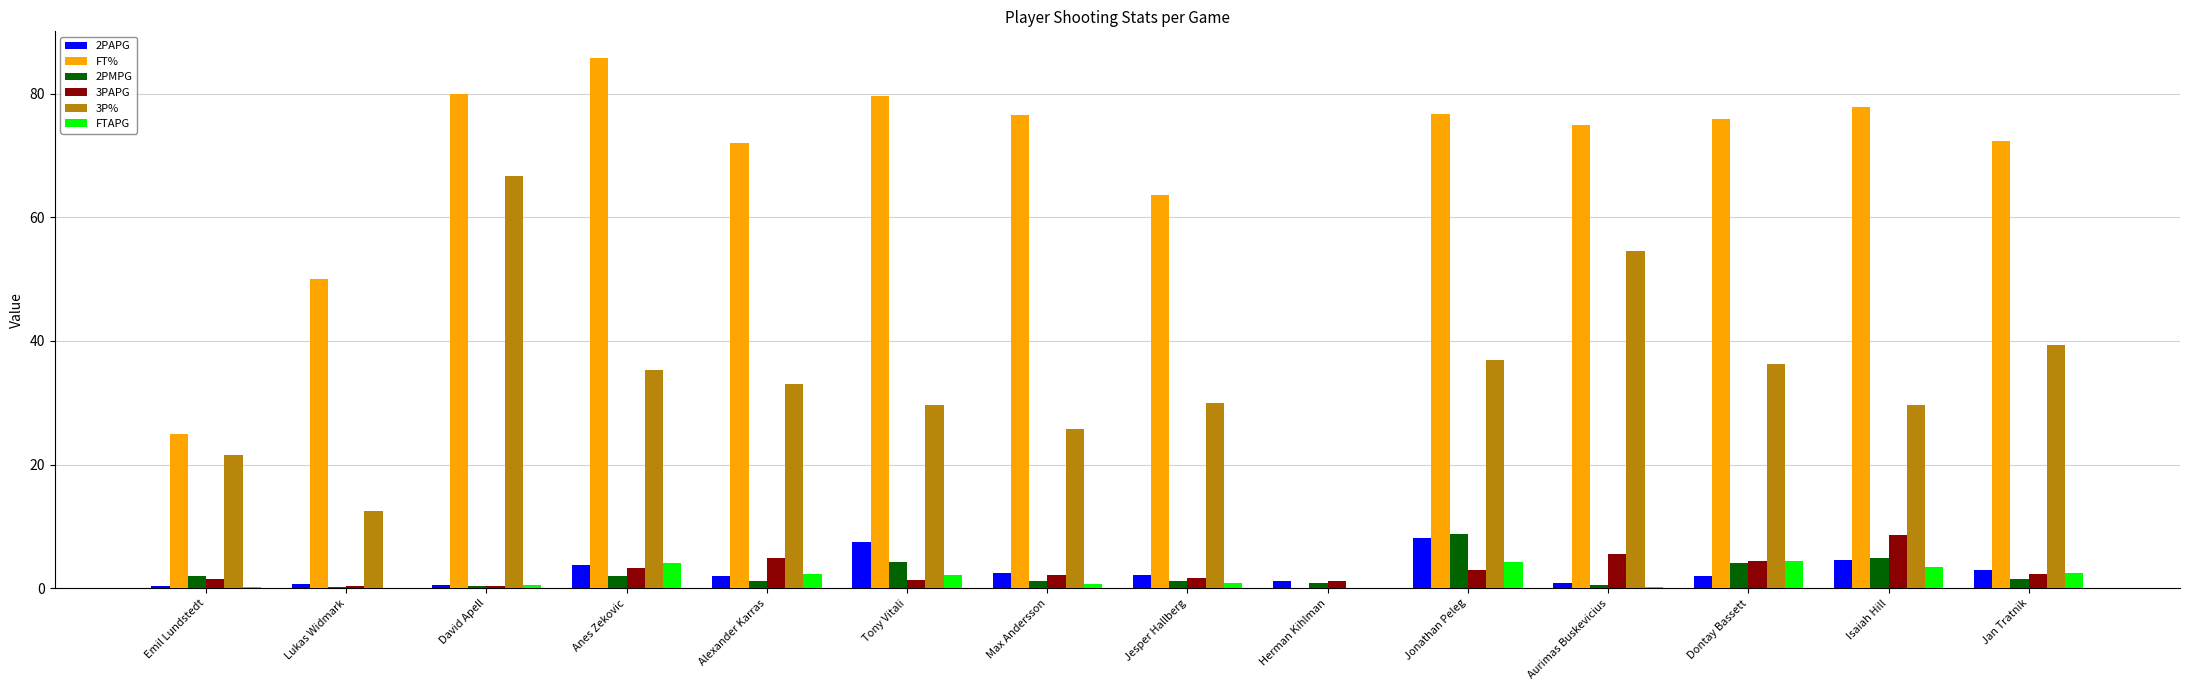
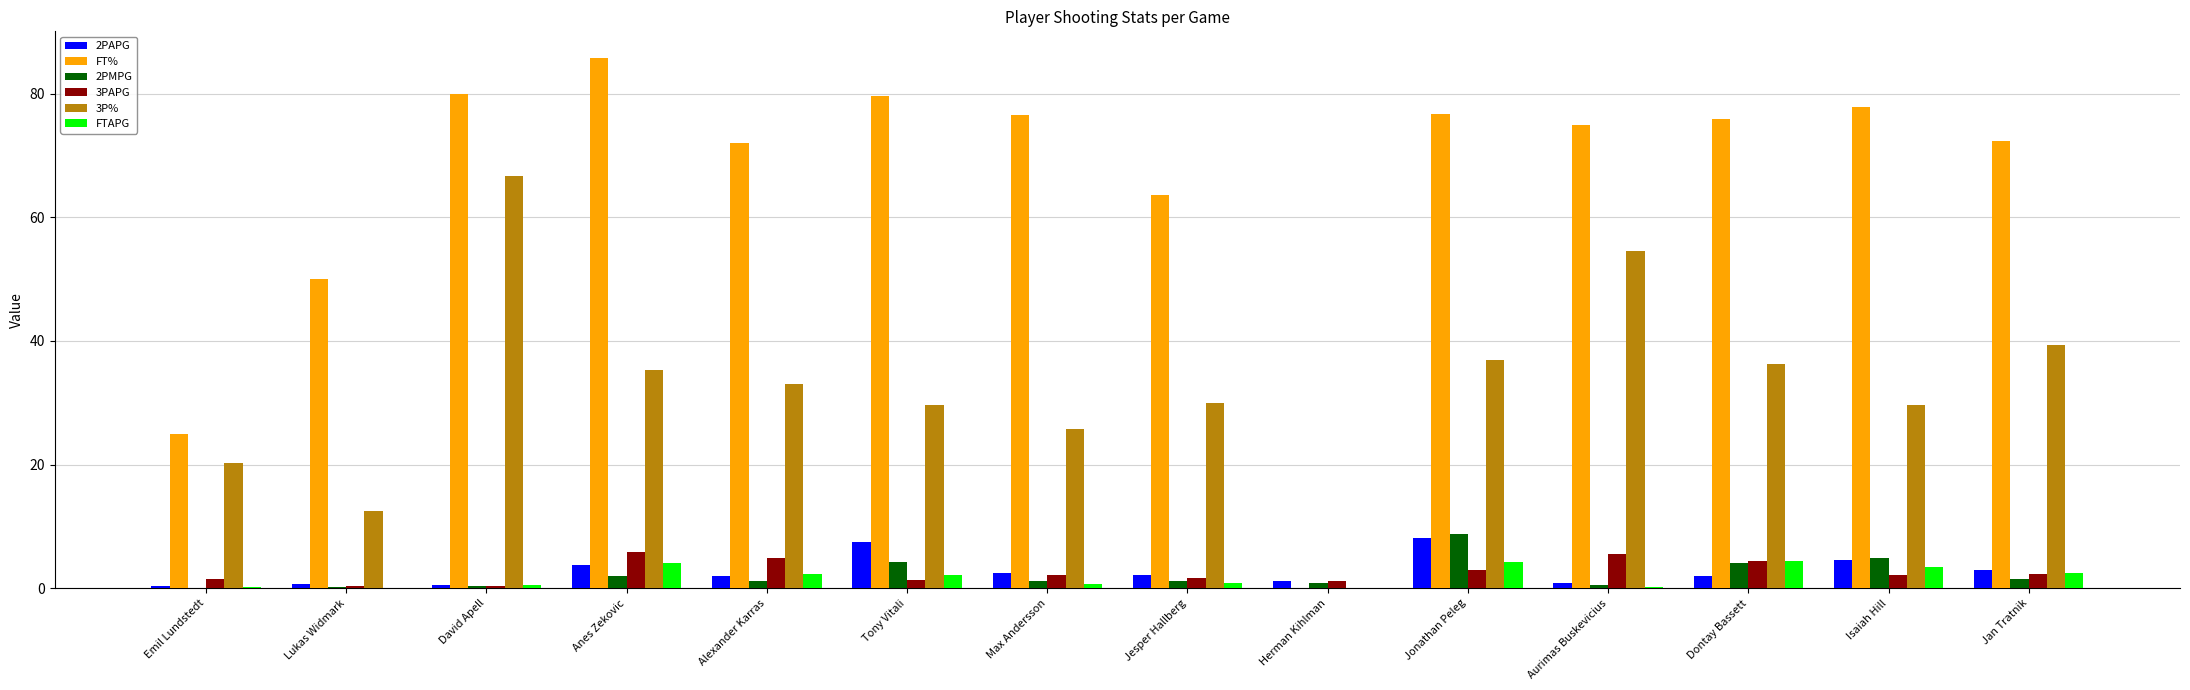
2PMPG, Emil Lundstedt: 2 -> 0
3P%, Emil Lundstedt: 22 -> 20
3PAPG, Anes Zekovic: 3 -> 6
3PAPG, Isaiah Hill: 9 -> 2
